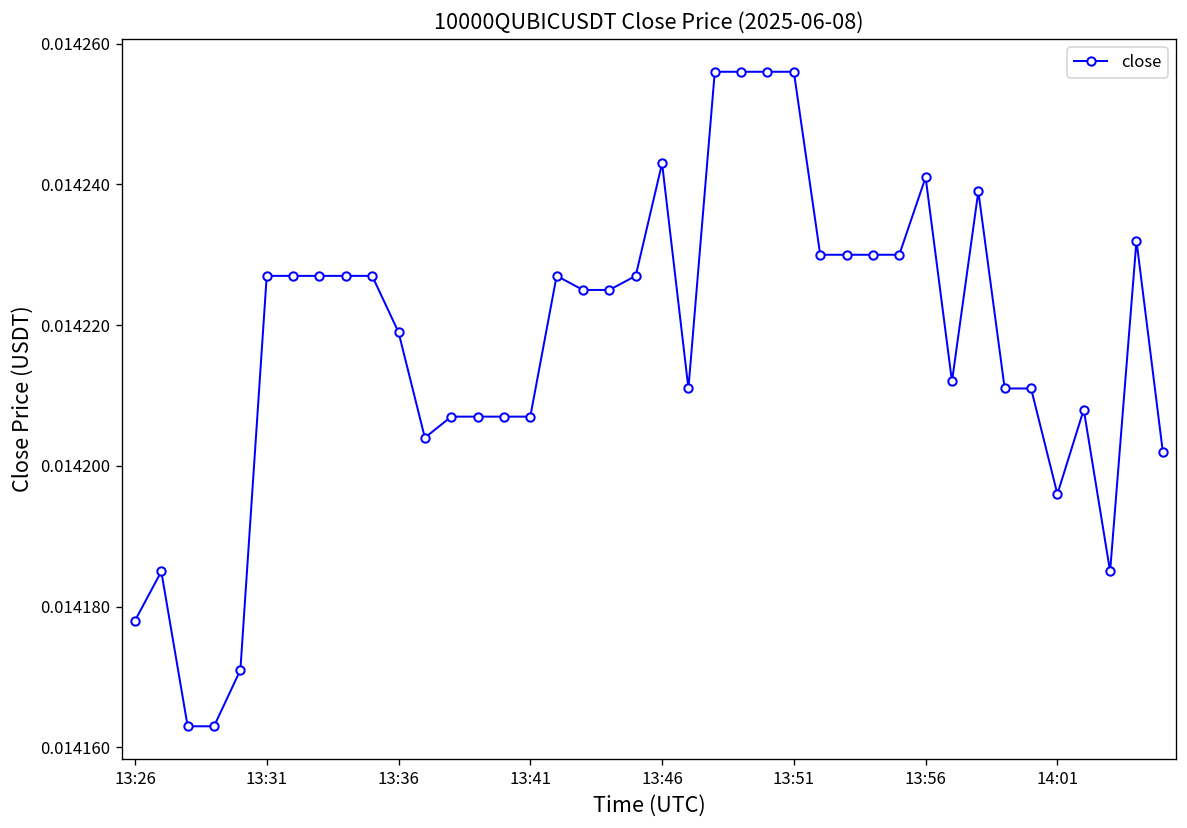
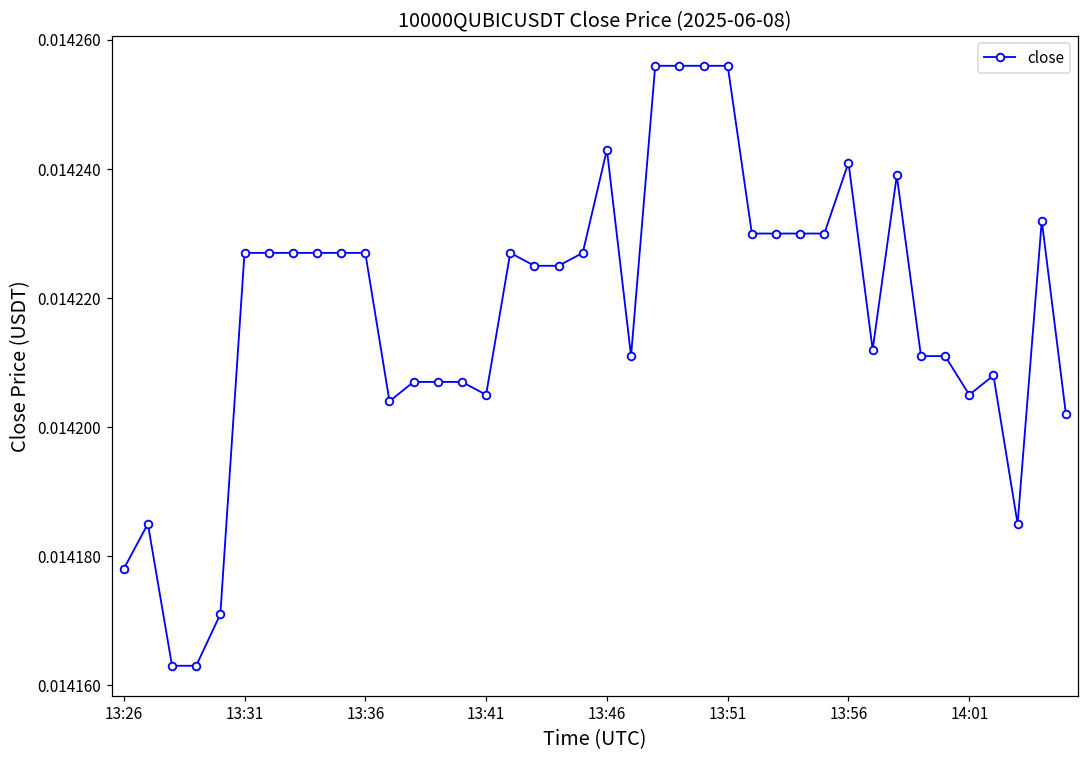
13:36: 0.014219 -> 0.014227
13:41: 0.014207 -> 0.014205
14:01: 0.014196 -> 0.014205
